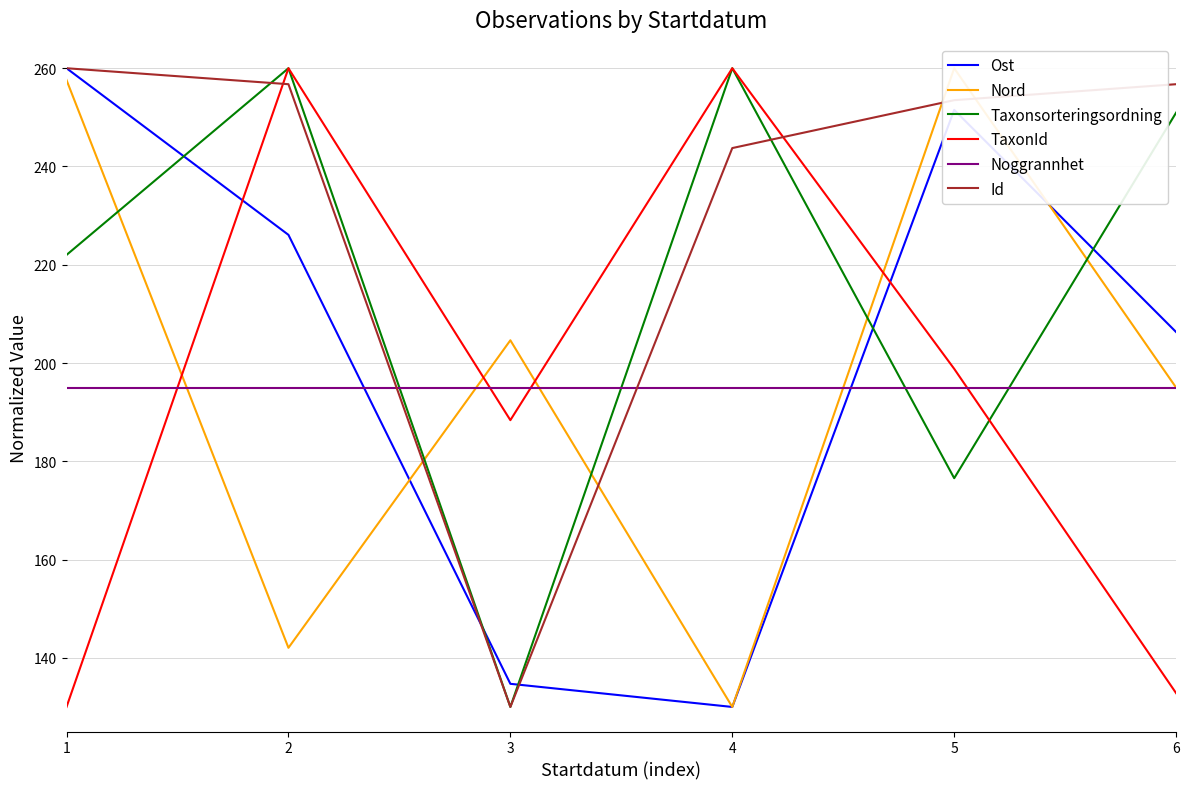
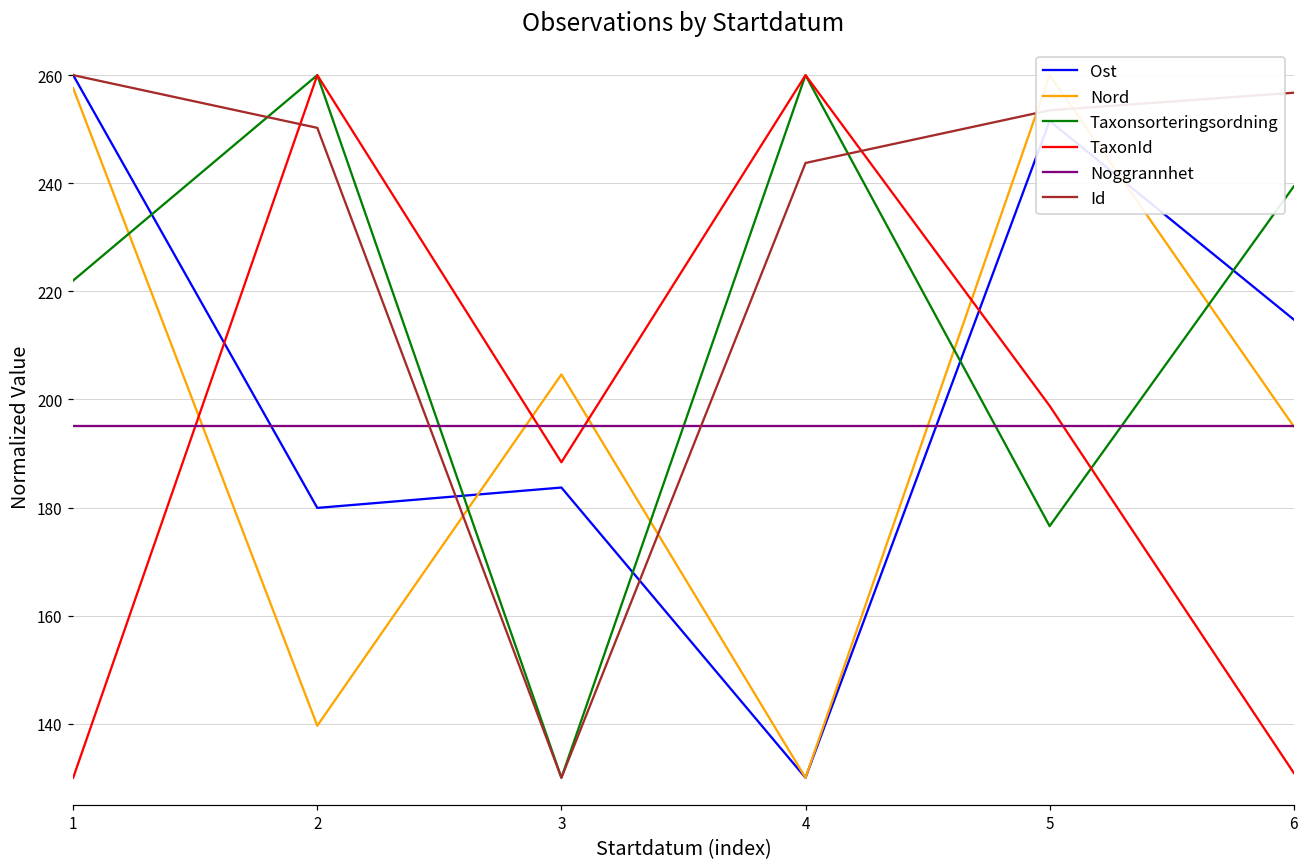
Ost, 2: 226 -> 180
Nord, 2: 142 -> 140
Id, 2: 257 -> 250
Ost, 3: 135 -> 184
Ost, 6: 206 -> 215
Taxonsorteringsordning, 6: 251 -> 239
TaxonId, 6: 133 -> 131
